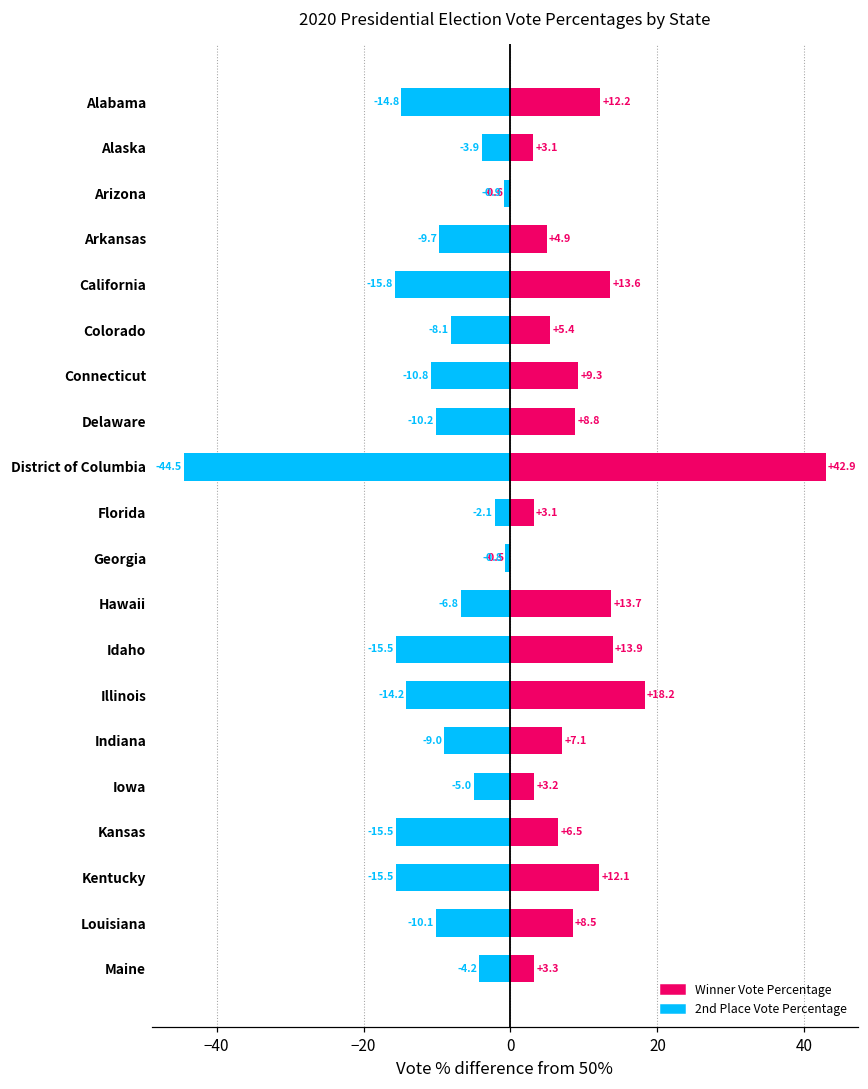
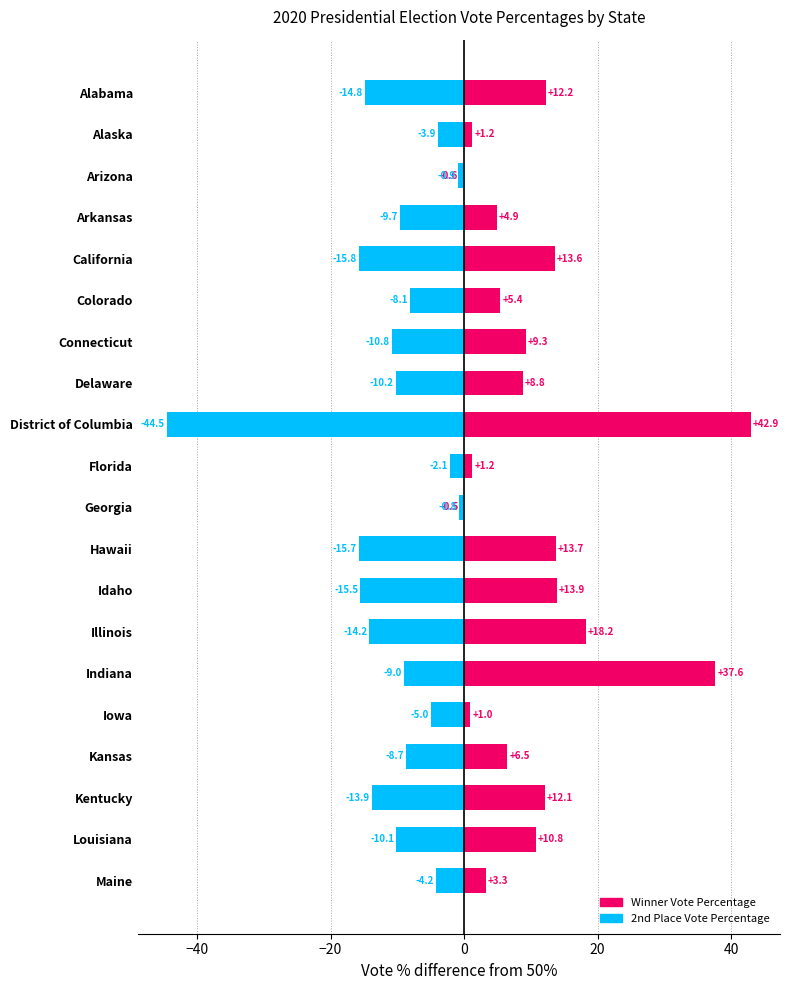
Winner Vote Percentage, Alaska: +3.1 -> +1.2
Winner Vote Percentage, Florida: +3.1 -> +1.2
2nd Place Vote Percentage, Hawaii: -6.8 -> -15.7
Winner Vote Percentage, Indiana: +7.1 -> +37.6
Winner Vote Percentage, Iowa: +3.2 -> +1.0
2nd Place Vote Percentage, Kansas: -15.5 -> -8.7
2nd Place Vote Percentage, Kentucky: -15.5 -> -13.9
Winner Vote Percentage, Louisiana: +8.5 -> +10.8
